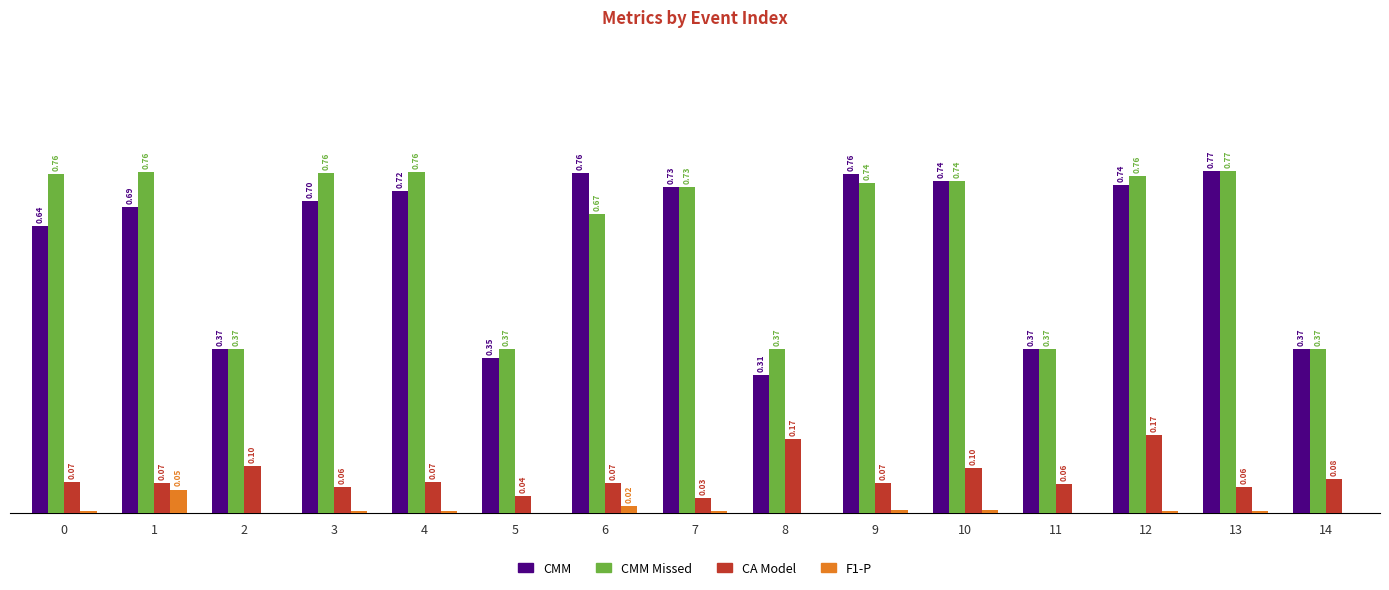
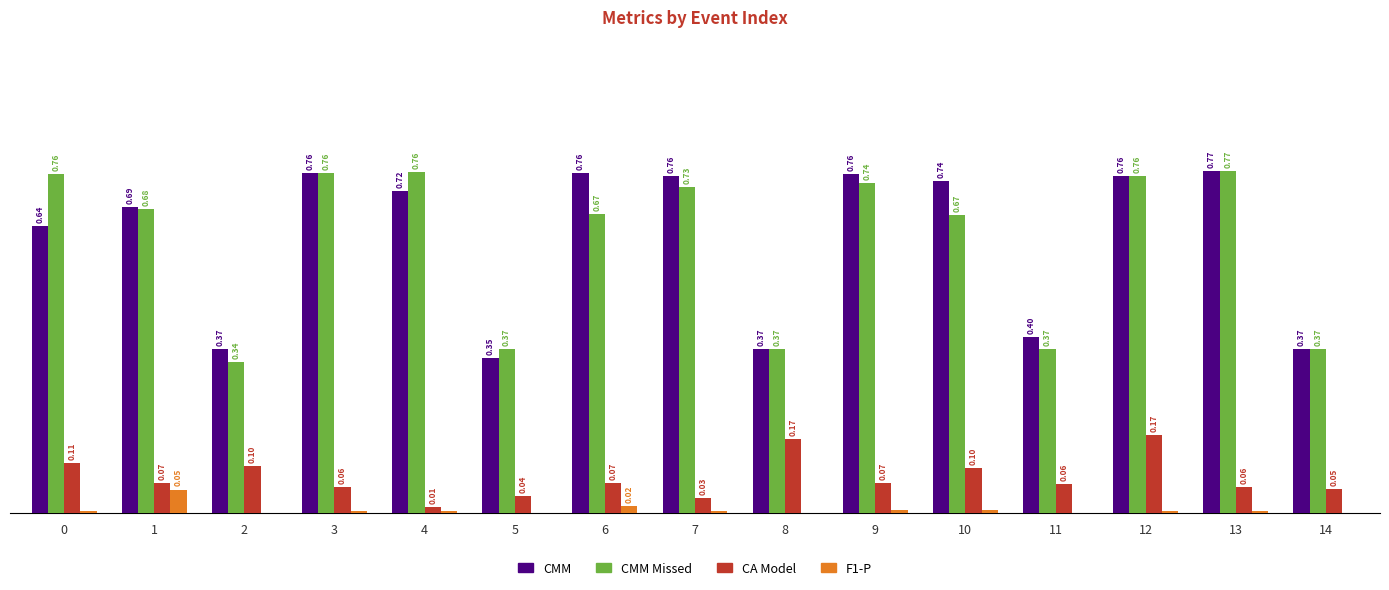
CA Model, 0: 0.07 -> 0.11
CMM Missed, 1: 0.76 -> 0.68
CMM Missed, 2: 0.37 -> 0.34
CMM, 3: 0.70 -> 0.76
CA Model, 4: 0.07 -> 0.01
CMM, 7: 0.73 -> 0.76
CMM, 8: 0.31 -> 0.37
CMM Missed, 10: 0.74 -> 0.67
CMM, 11: 0.37 -> 0.40
CMM, 12: 0.74 -> 0.76
CA Model, 14: 0.08 -> 0.05
